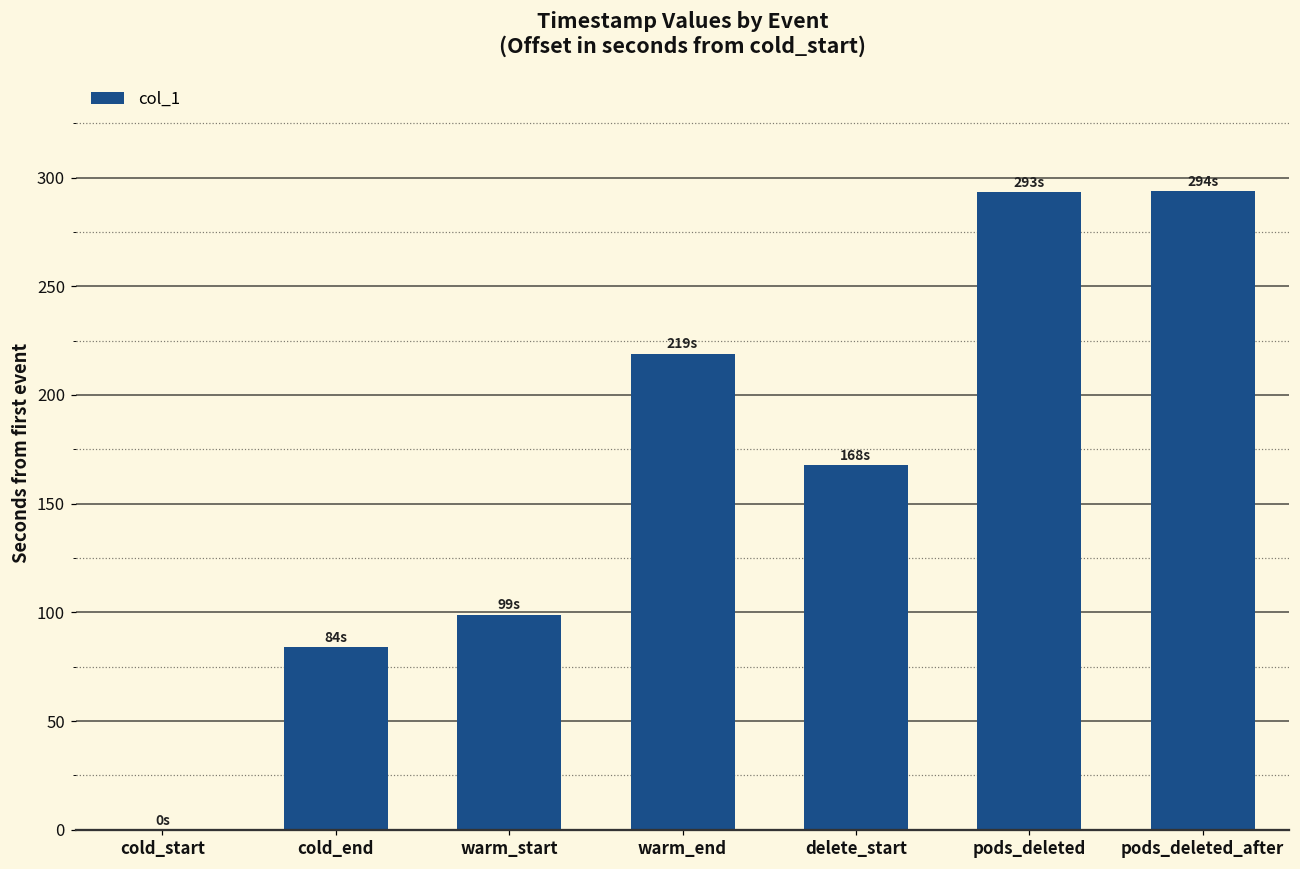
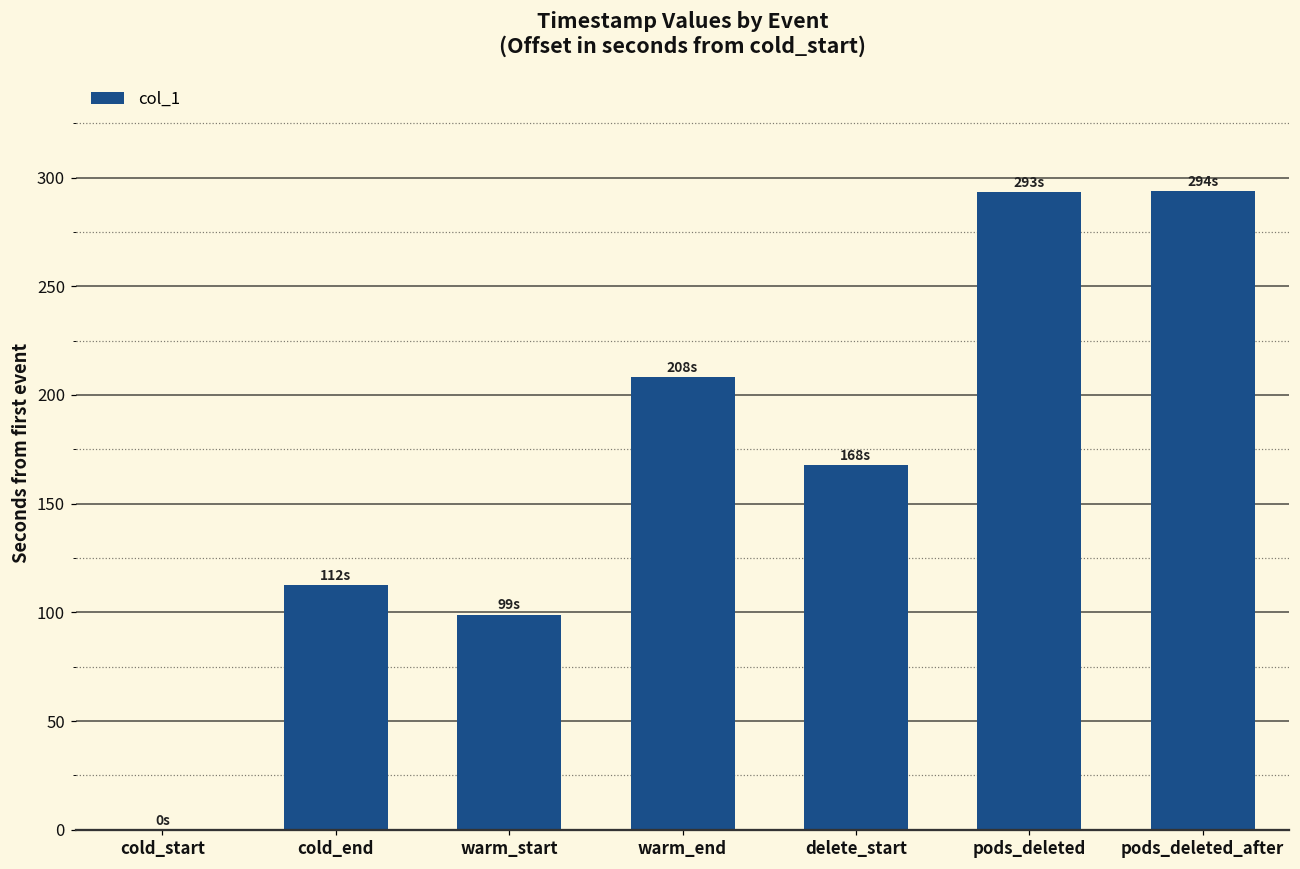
cold_end: 84s -> 112s
warm_end: 219s -> 208s
